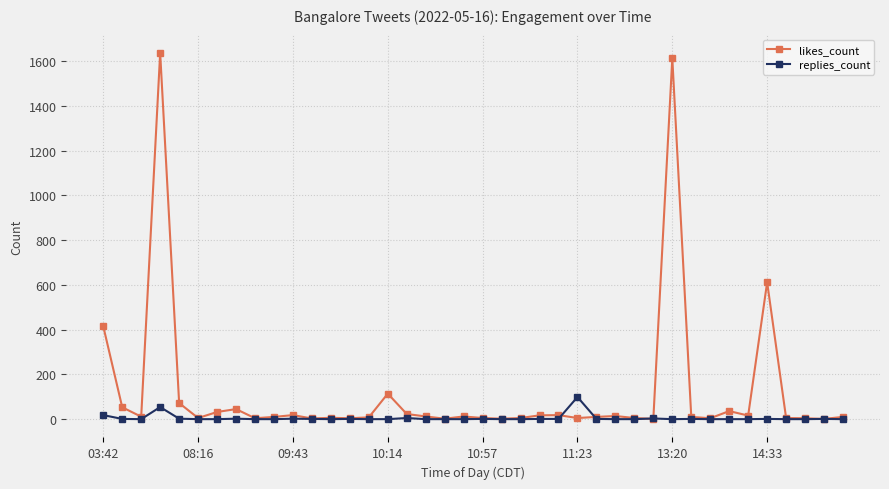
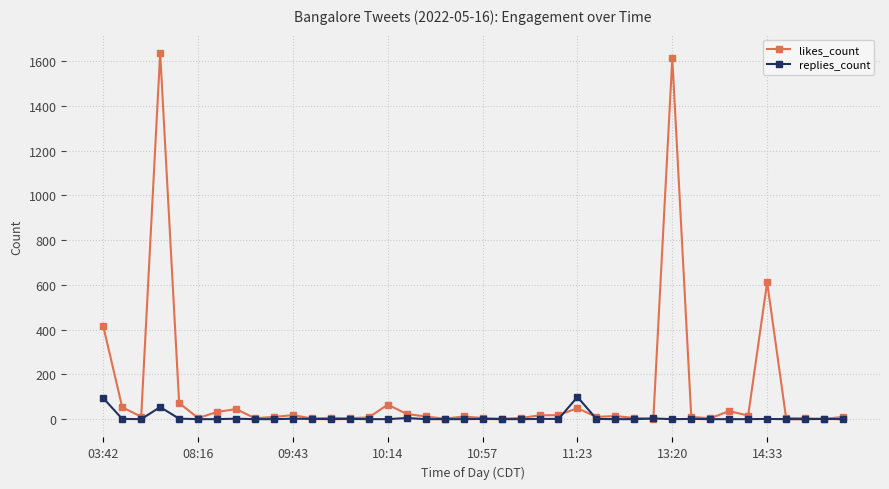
replies_count, 03:42: 20 -> 90
likes_count, 10:14: 110 -> 70
likes_count, 11:23: 10 -> 50
